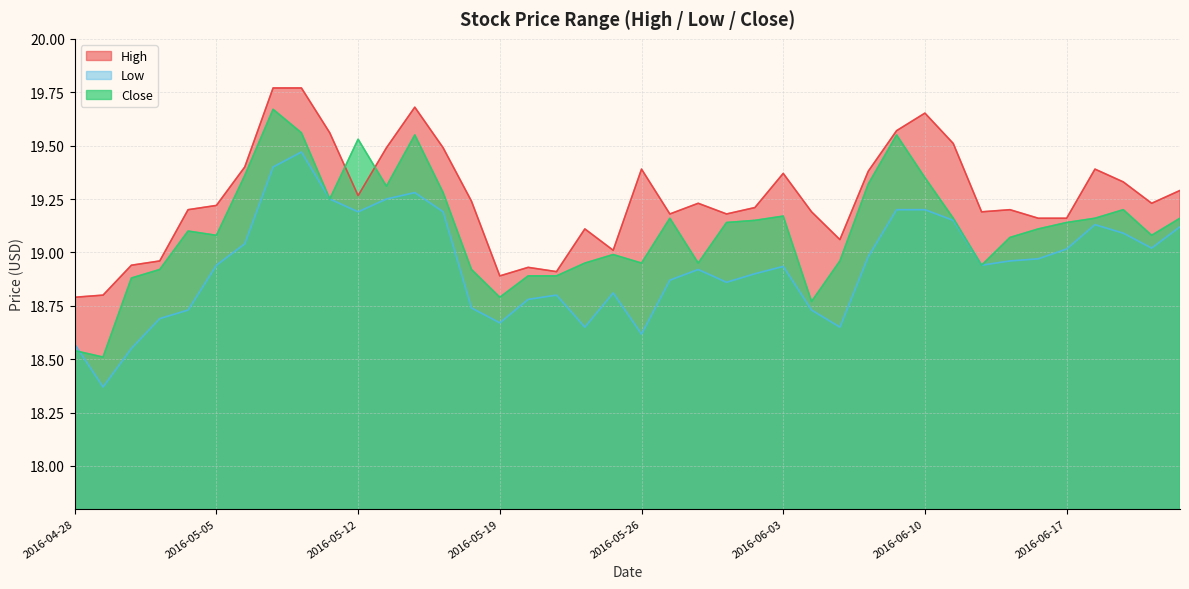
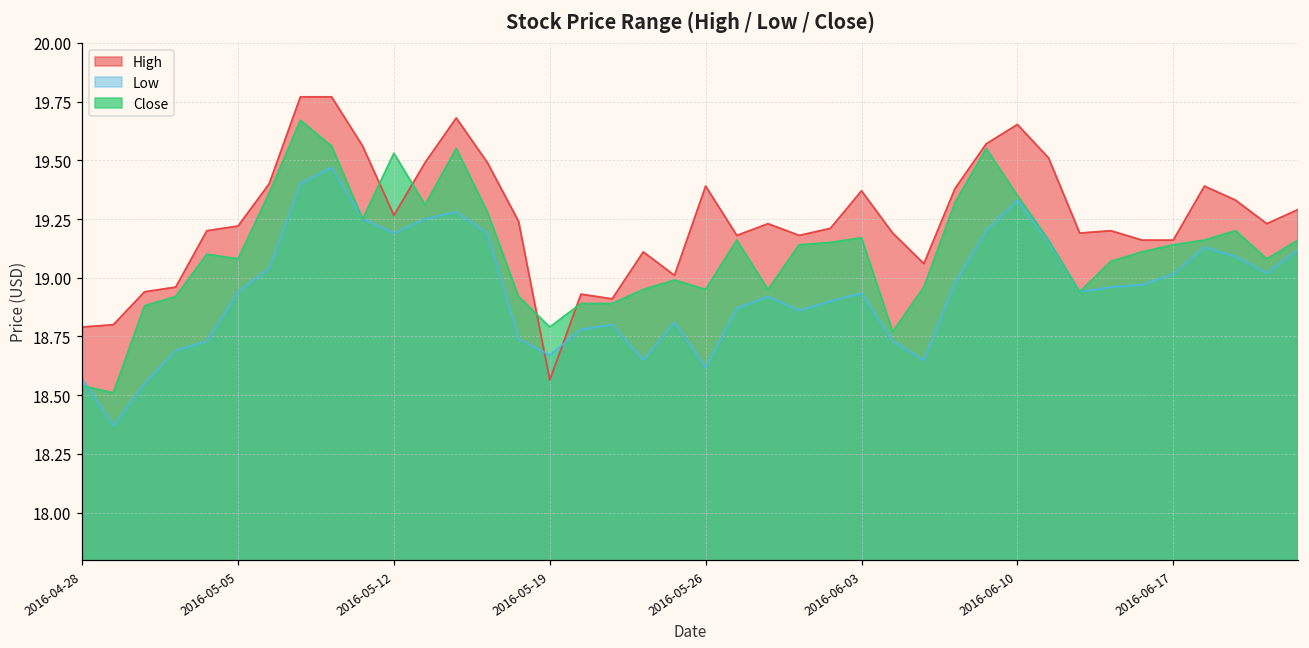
High, 2016-05-19: 18.89 -> 18.56
Low, 2016-06-10: 19.20 -> 19.33
